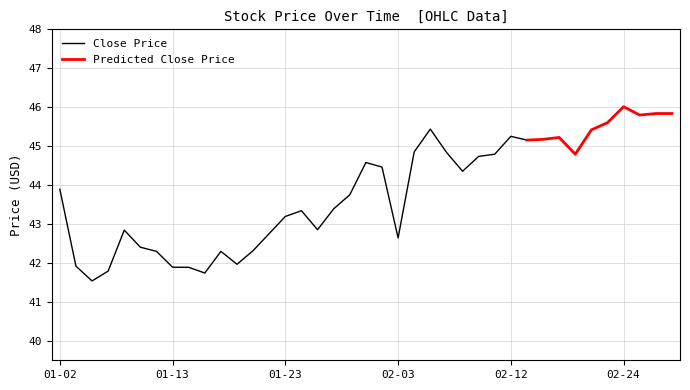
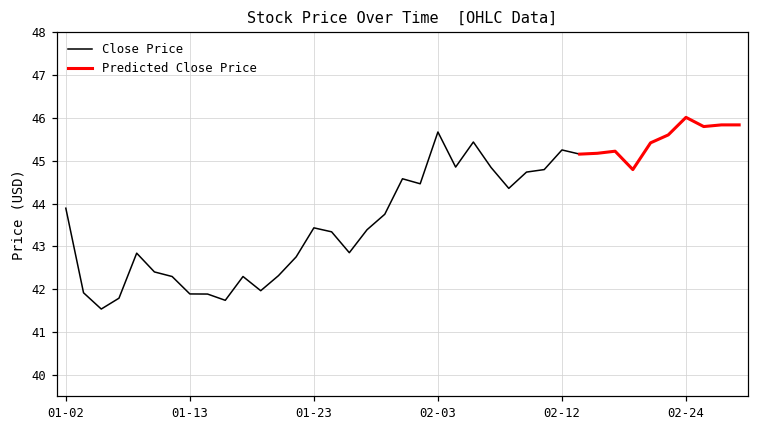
Close Price, 01-23: 43.2 -> 43.4
Close Price, 02-03: 42.6 -> 45.7
